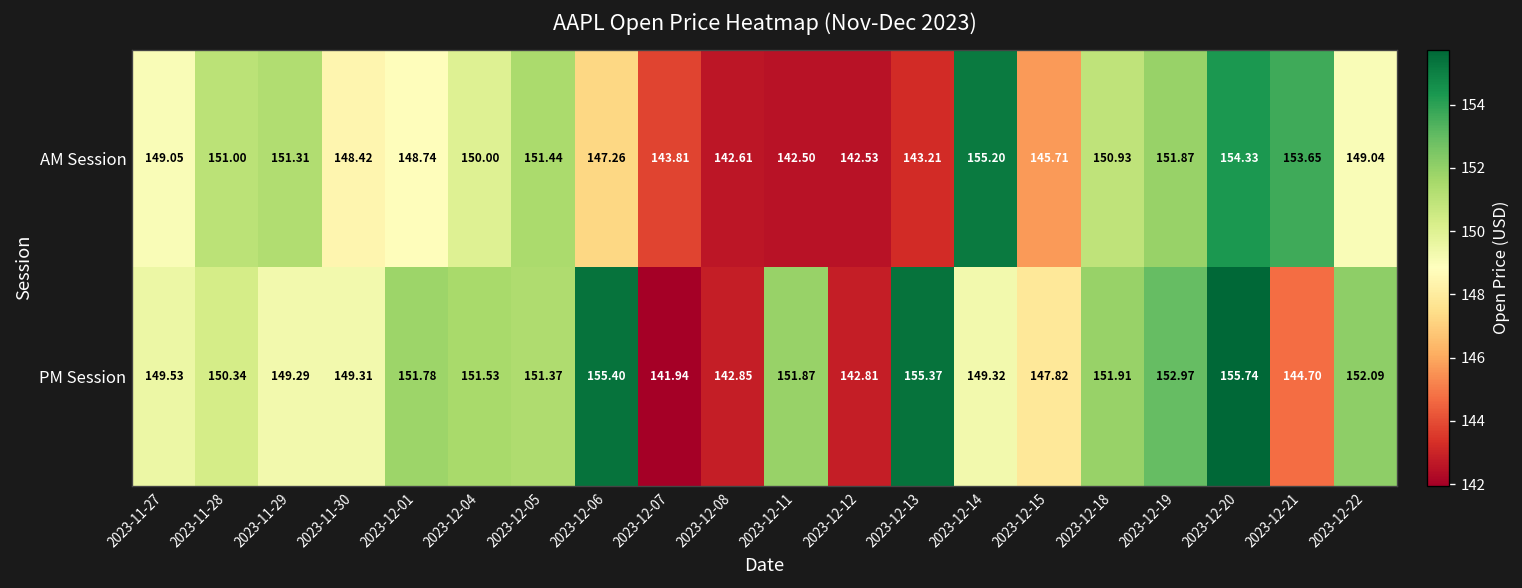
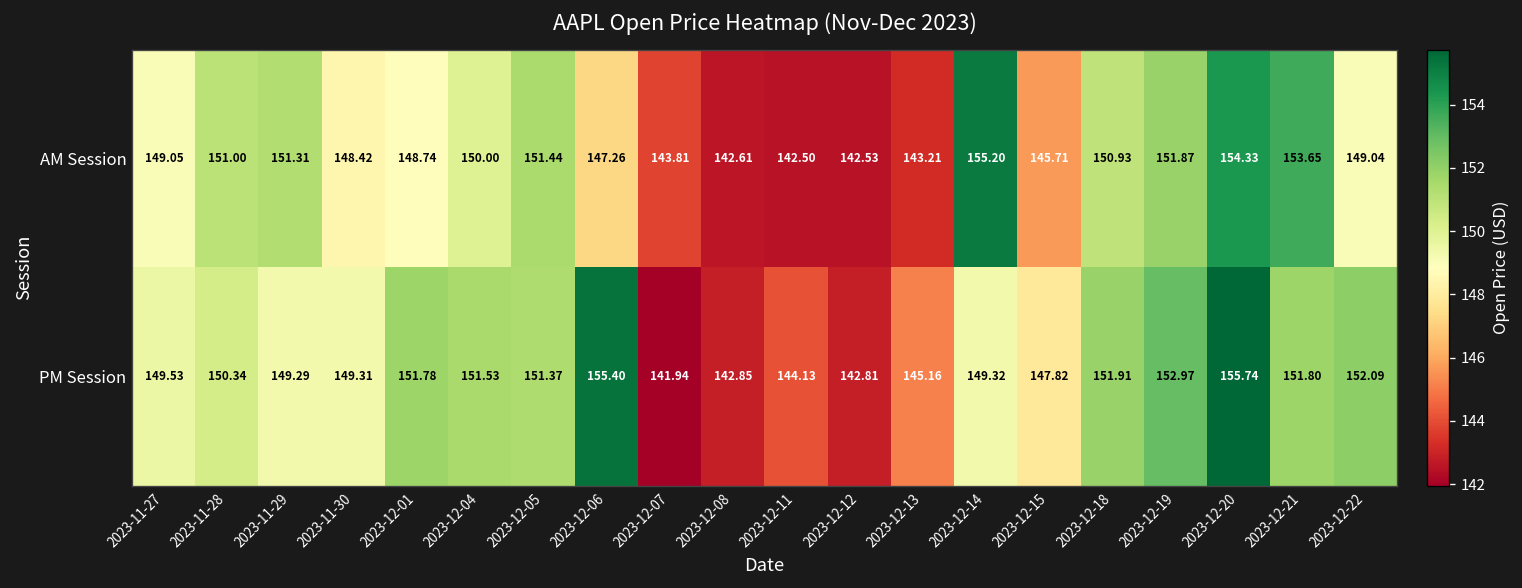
PM Session, 2023-12-11: 151.87 -> 144.13
PM Session, 2023-12-13: 155.37 -> 145.16
PM Session, 2023-12-21: 144.70 -> 151.80
